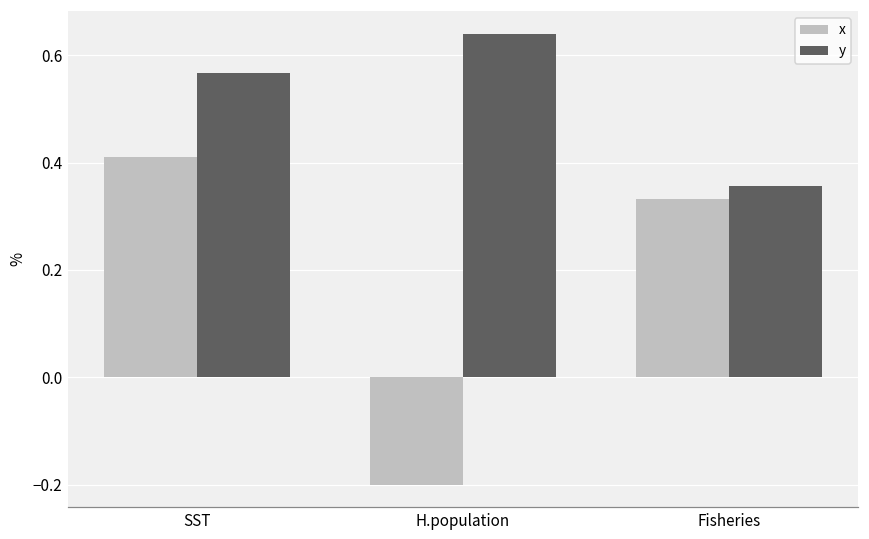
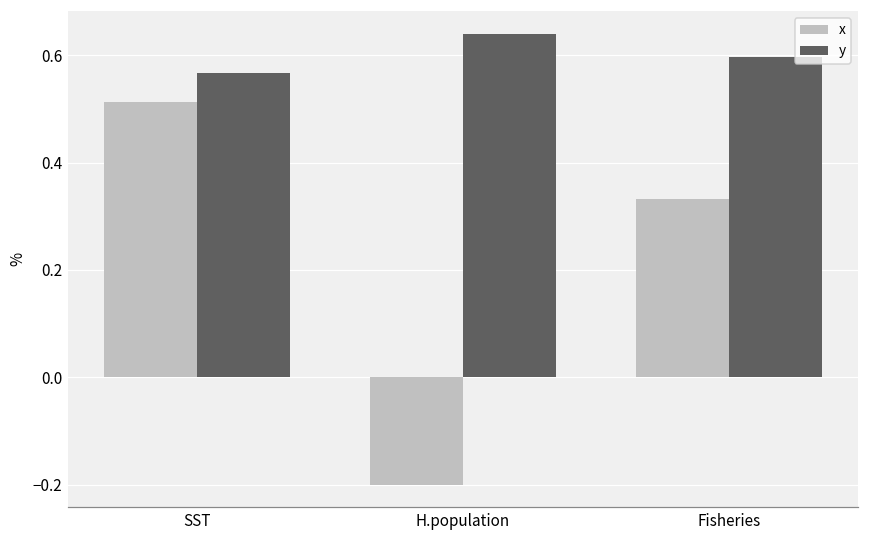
x, SST: 0.41 -> 0.51
y, Fisheries: 0.36 -> 0.60
